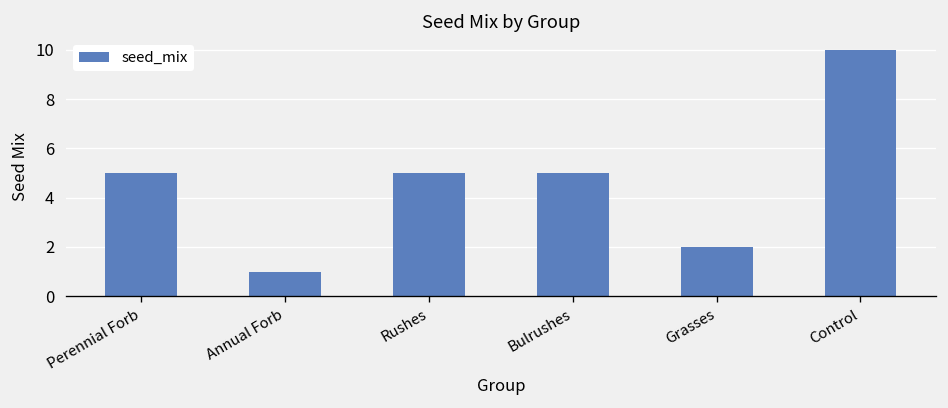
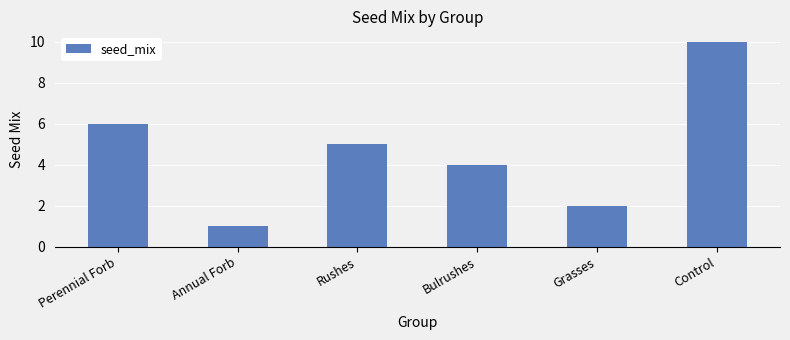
Perennial Forb: 5 -> 6
Bulrushes: 5 -> 4
